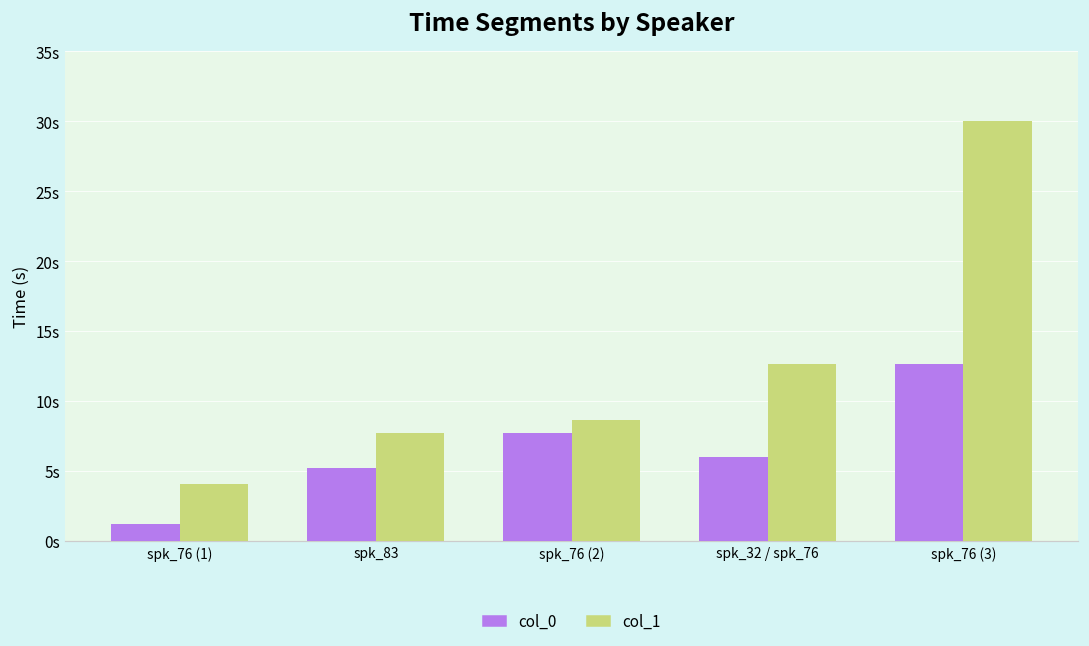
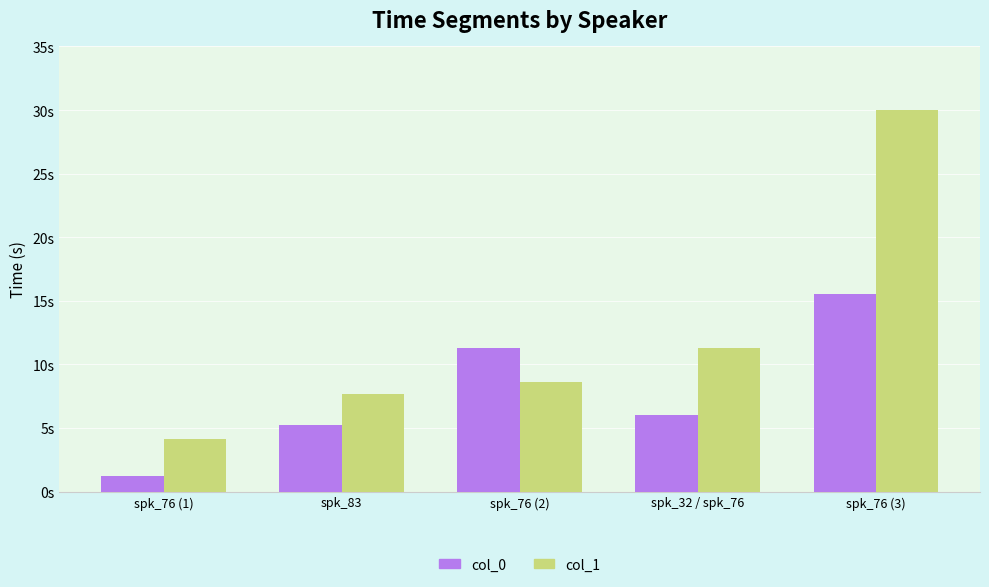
col_0, spk_76 (2): 7.7s -> 11.3s
col_1, spk_32 / spk_76: 12.7s -> 11.3s
col_0, spk_76 (3): 12.7s -> 15.5s
